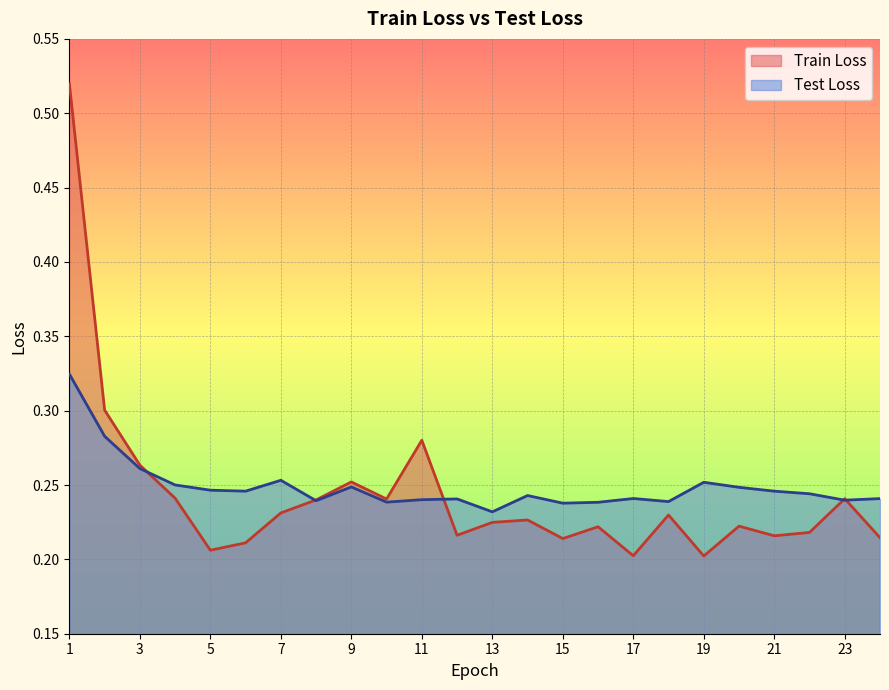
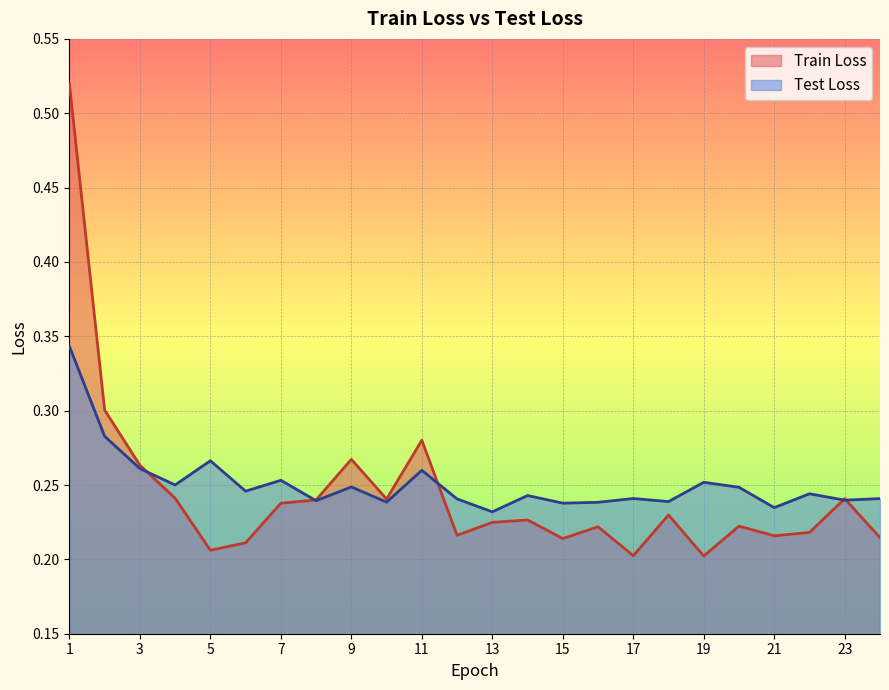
Test Loss, 1: 0.325 -> 0.343
Test Loss, 5: 0.247 -> 0.266
Train Loss, 7: 0.231 -> 0.238
Train Loss, 9: 0.252 -> 0.267
Test Loss, 11: 0.240 -> 0.260
Test Loss, 21: 0.246 -> 0.235
